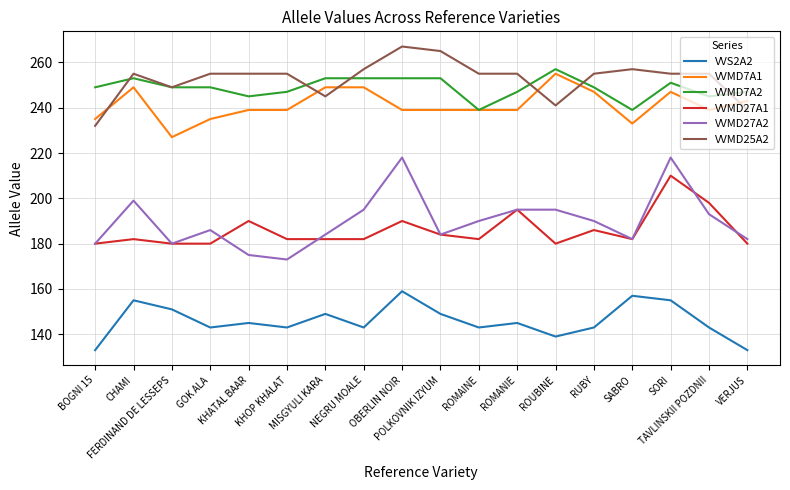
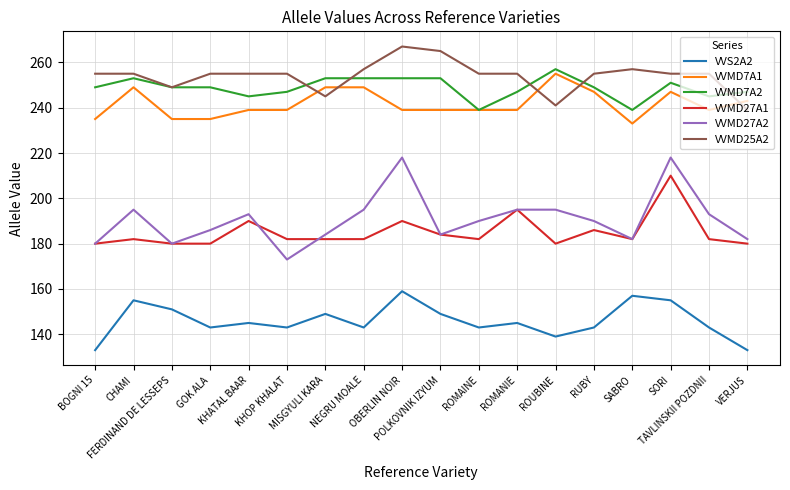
VVMD25A2, BOGNI 15: 232 -> 255
VVMD27A2, CHAMI: 199 -> 195
VVMD7A1, FERDINAND DE LESSEPS: 227 -> 235
VVMD27A2, KHATAL BAAR: 175 -> 193
VVMD27A1, TAVLINSKII POZDNII: 198 -> 182
